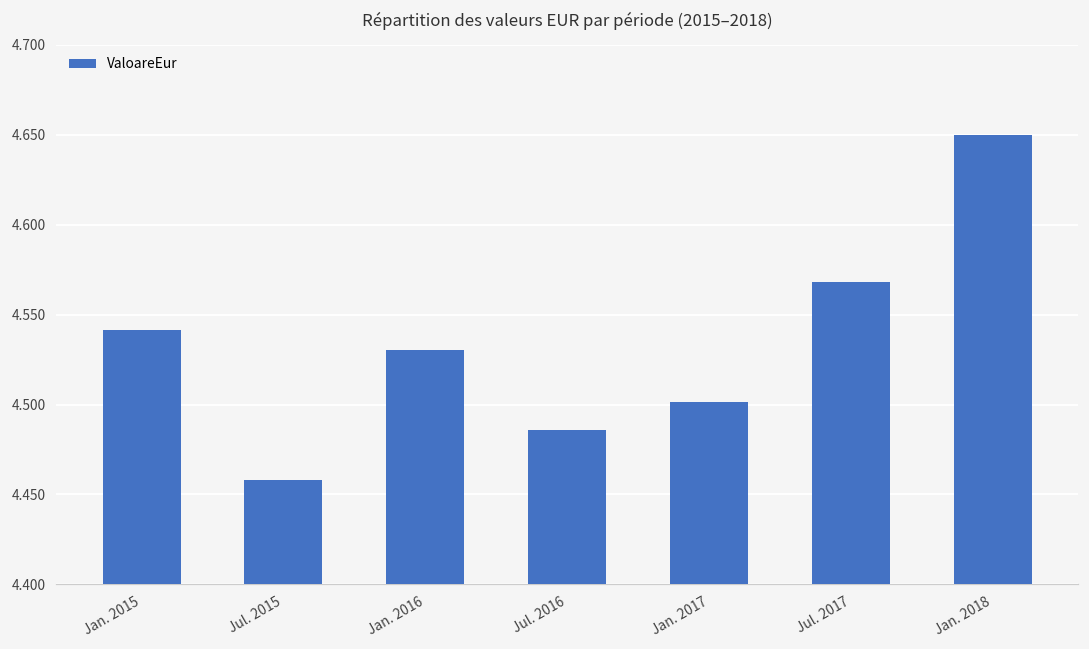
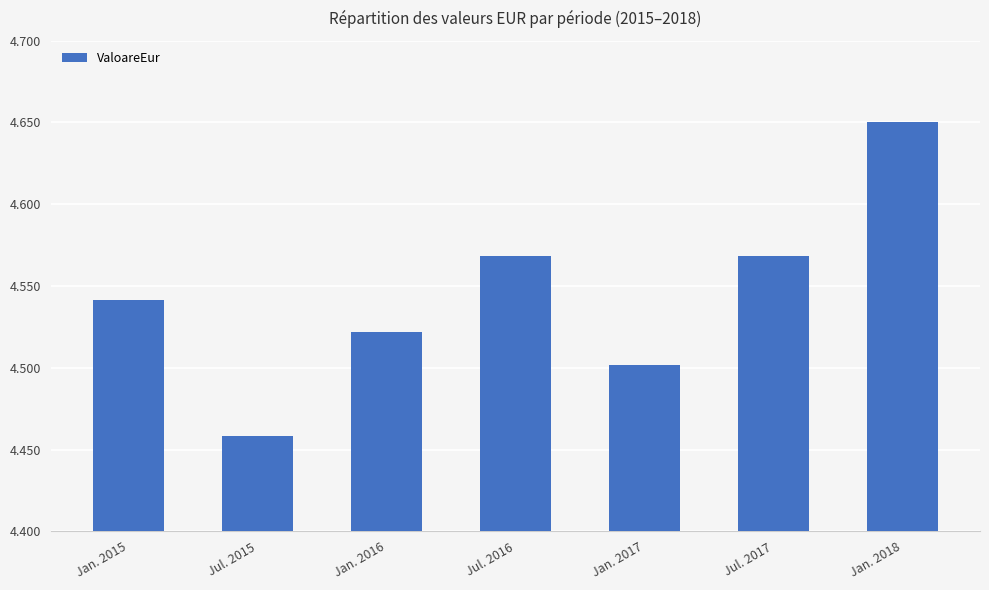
Jan. 2016: 4.530 -> 4.522
Jul. 2016: 4.486 -> 4.568
